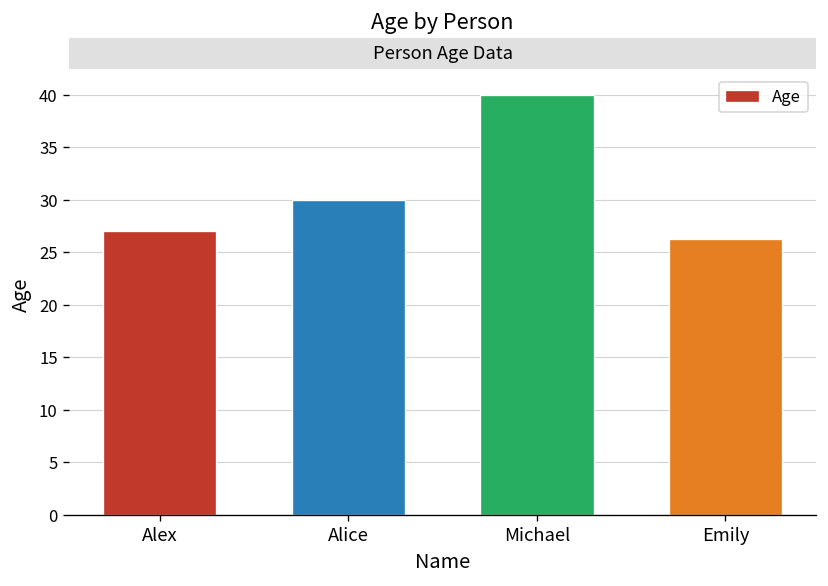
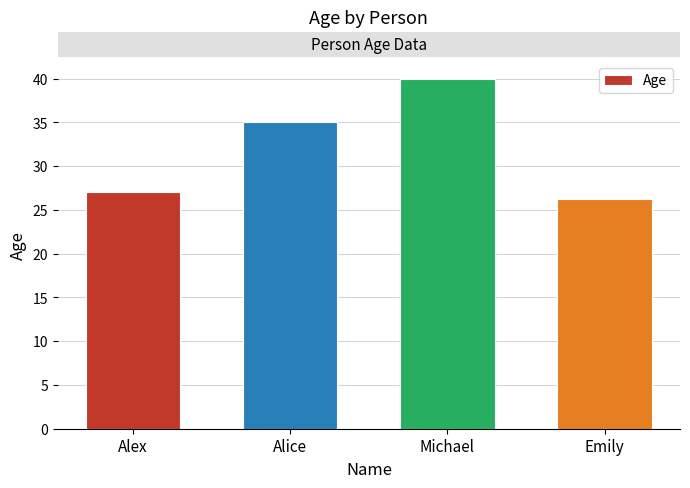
Alice: 30 -> 35
